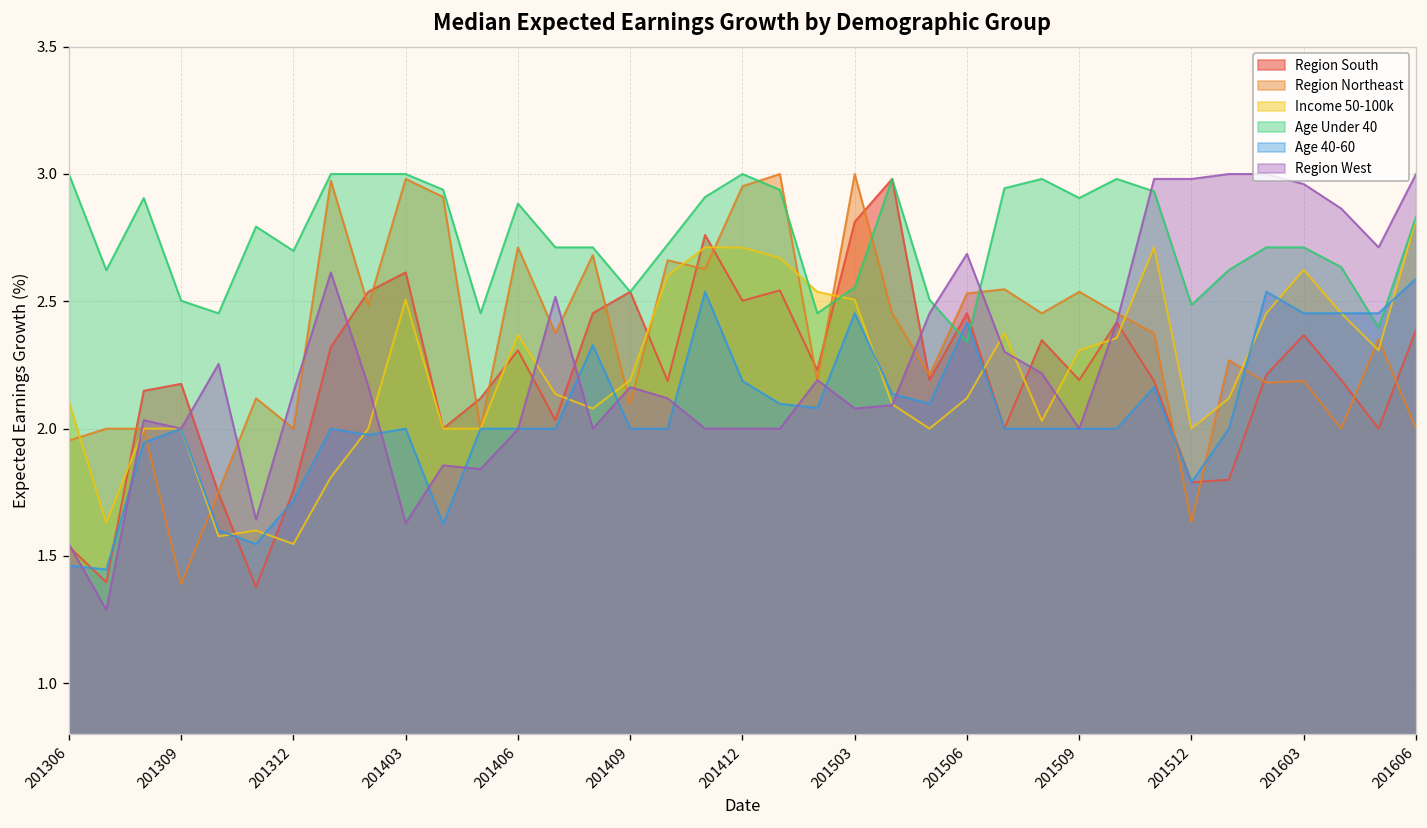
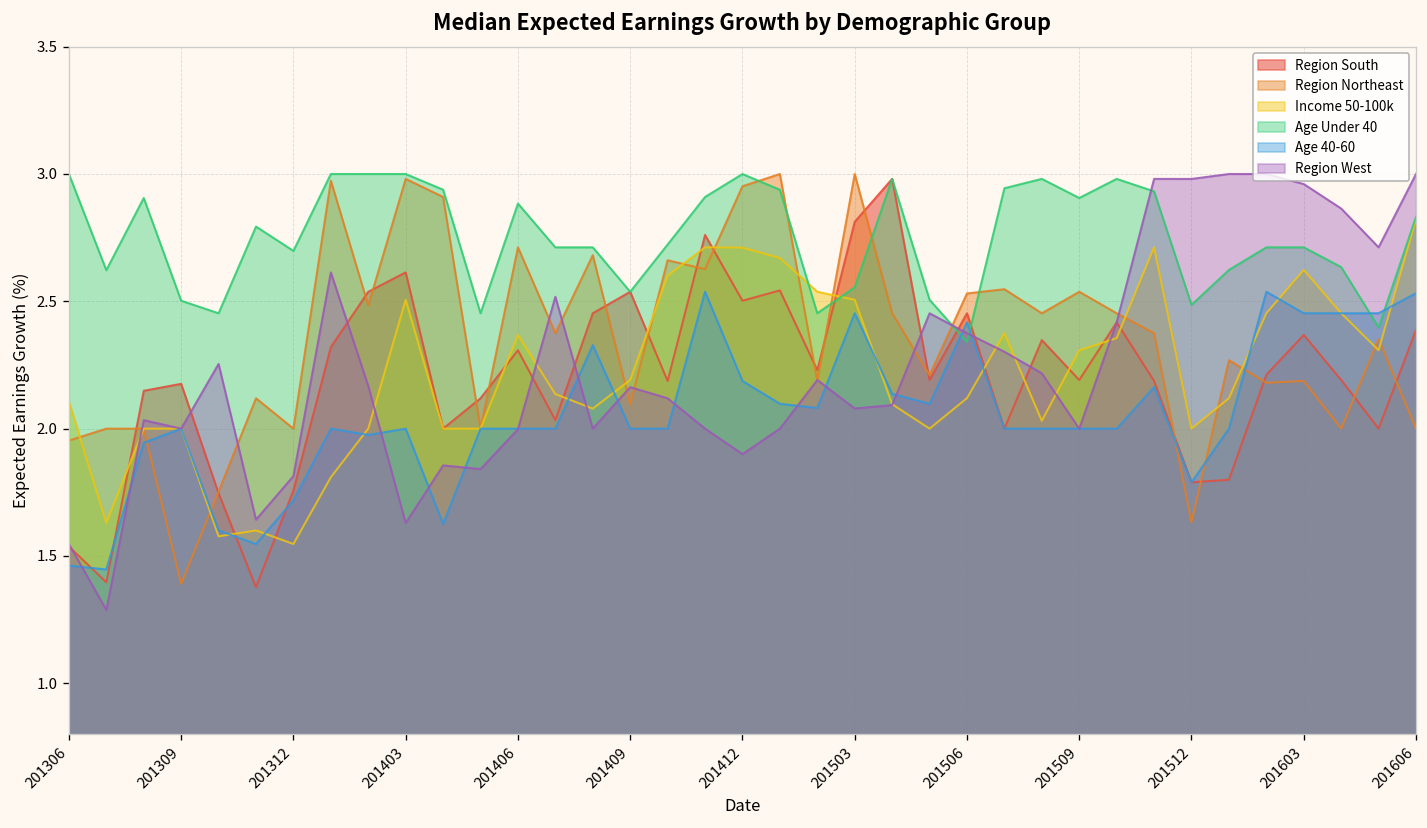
Region West, 201312: 2.14 -> 1.81
Region West, 201412: 2.0 -> 1.9
Region West, 201506: 2.69 -> 2.37
Age 40-60, 201606: 2.59 -> 2.53
